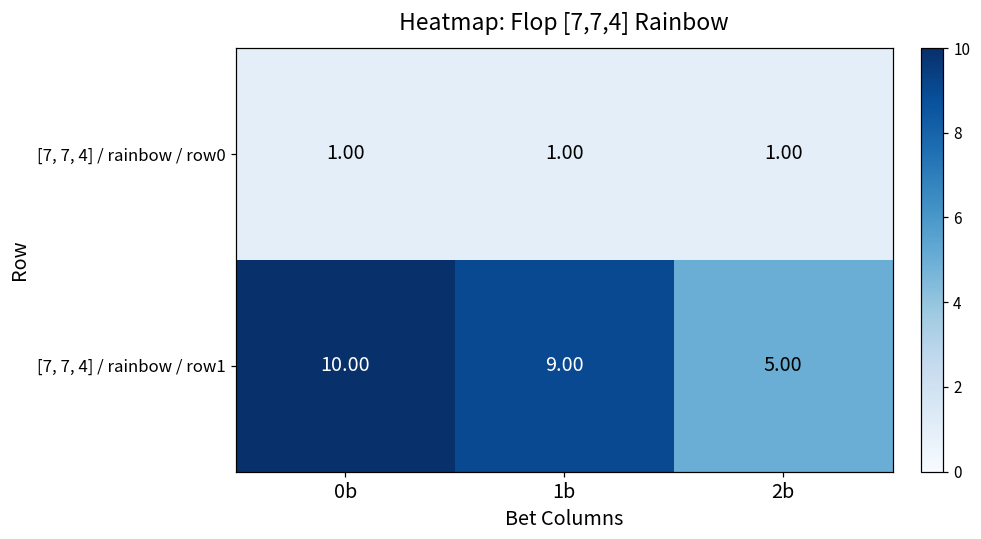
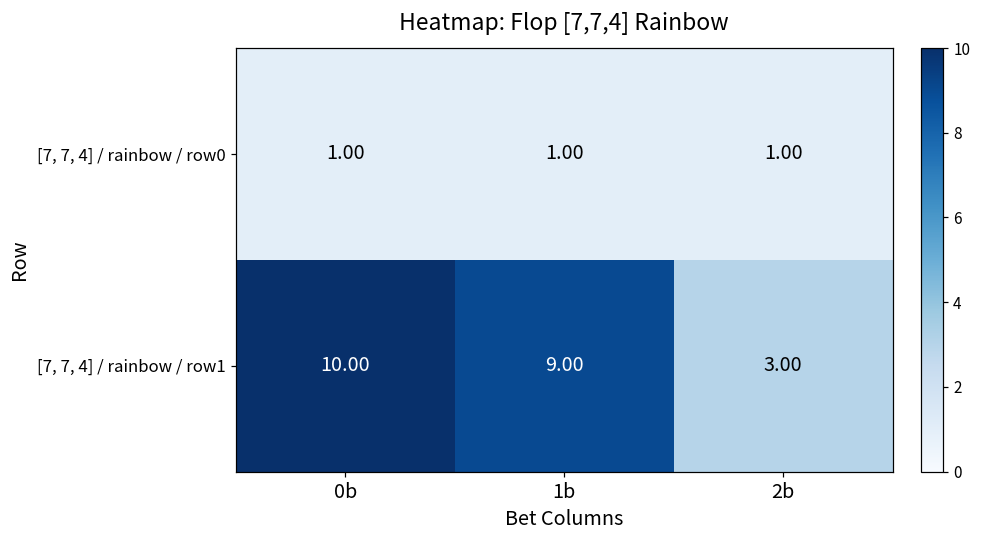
[7, 7, 4] / rainbow / row1, 2b: 5.00 -> 3.00
